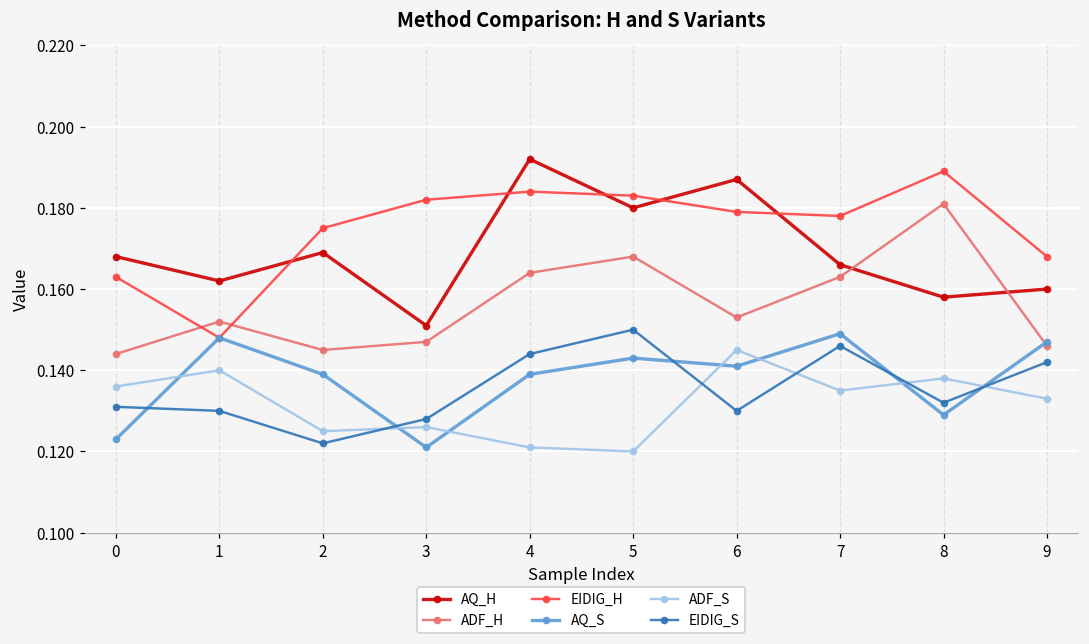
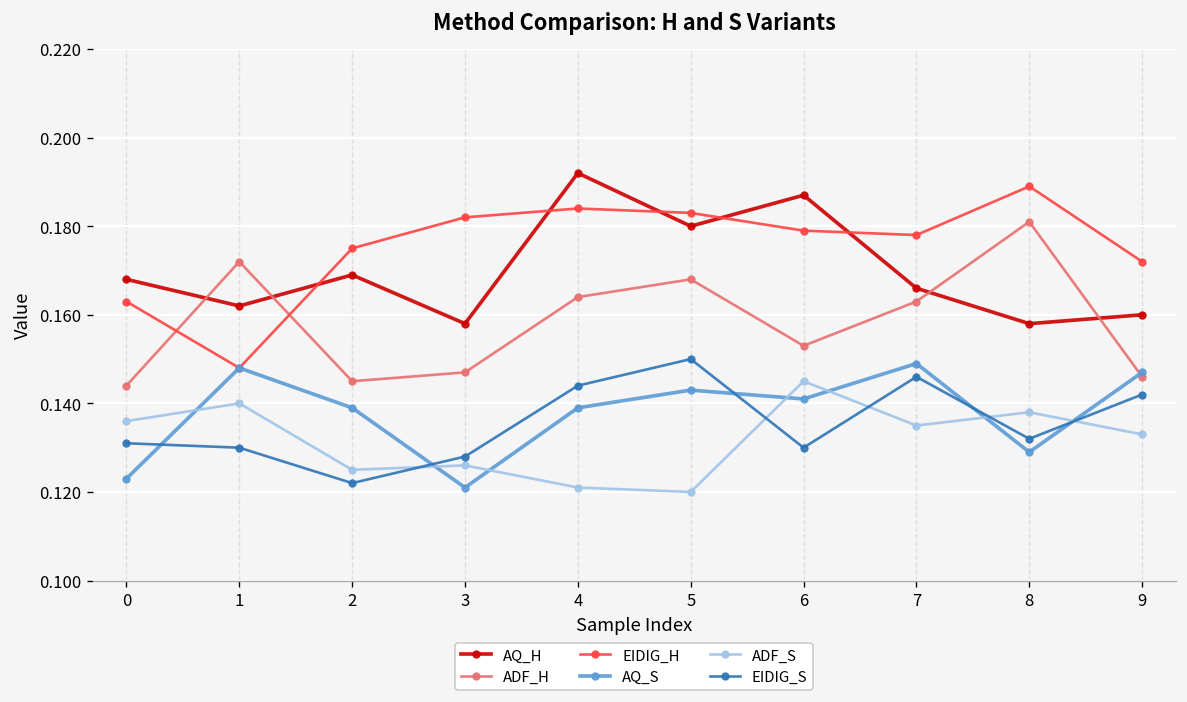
ADF_H, 1: 0.152 -> 0.172
AQ_H, 3: 0.151 -> 0.158
EIDIG_H, 9: 0.168 -> 0.172
